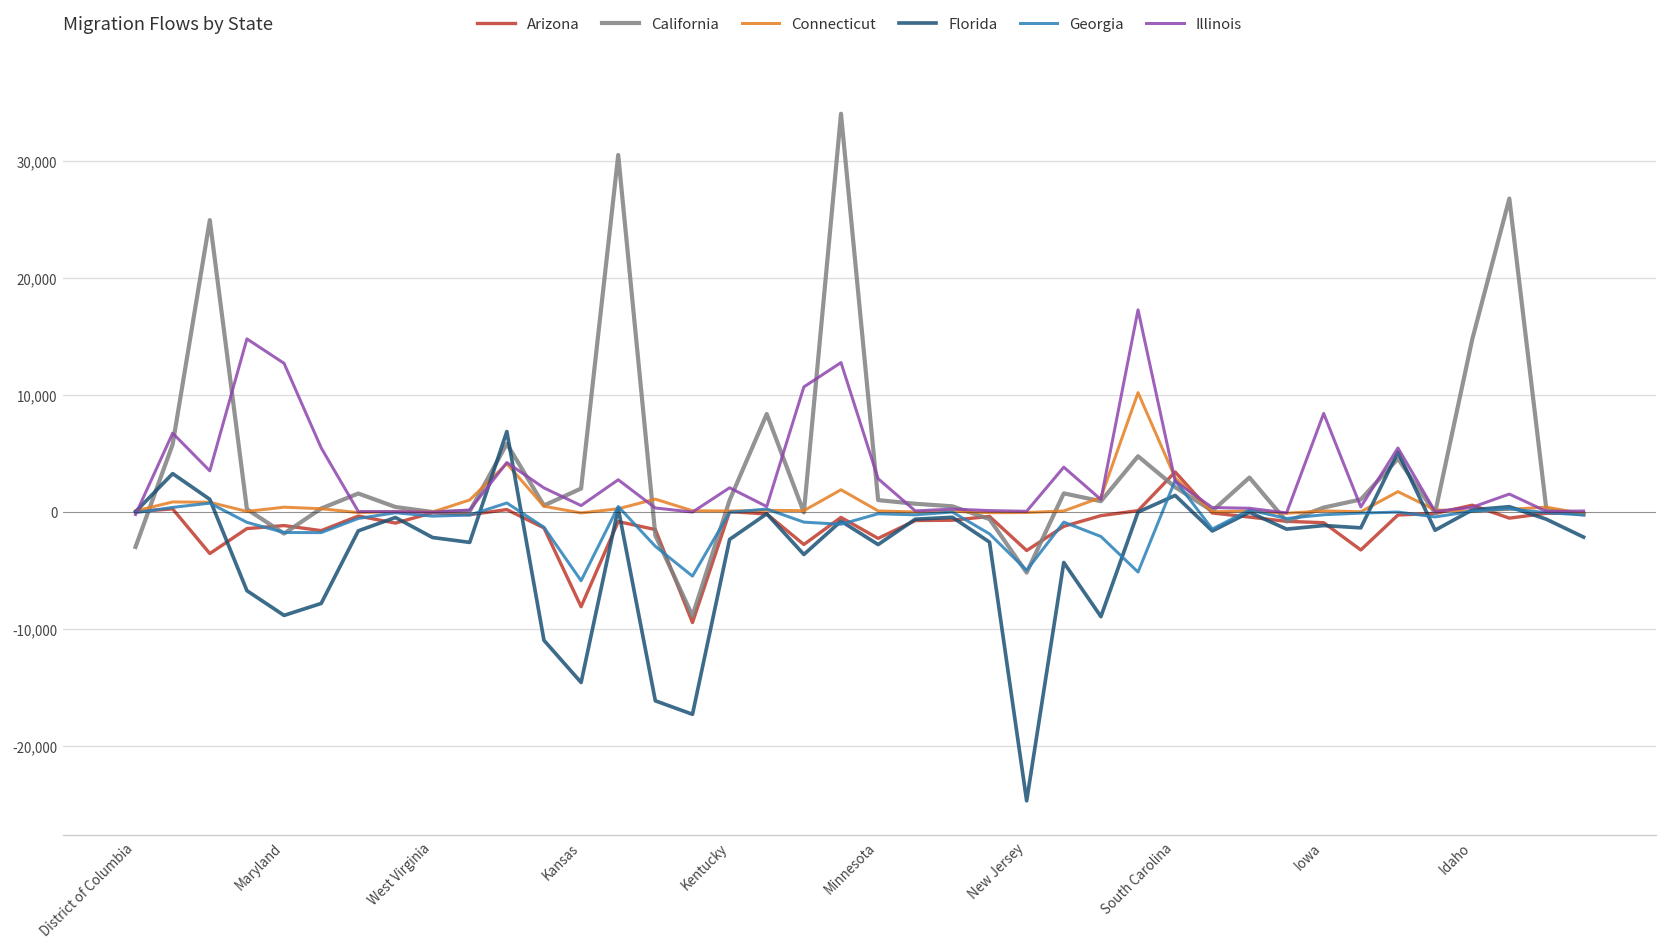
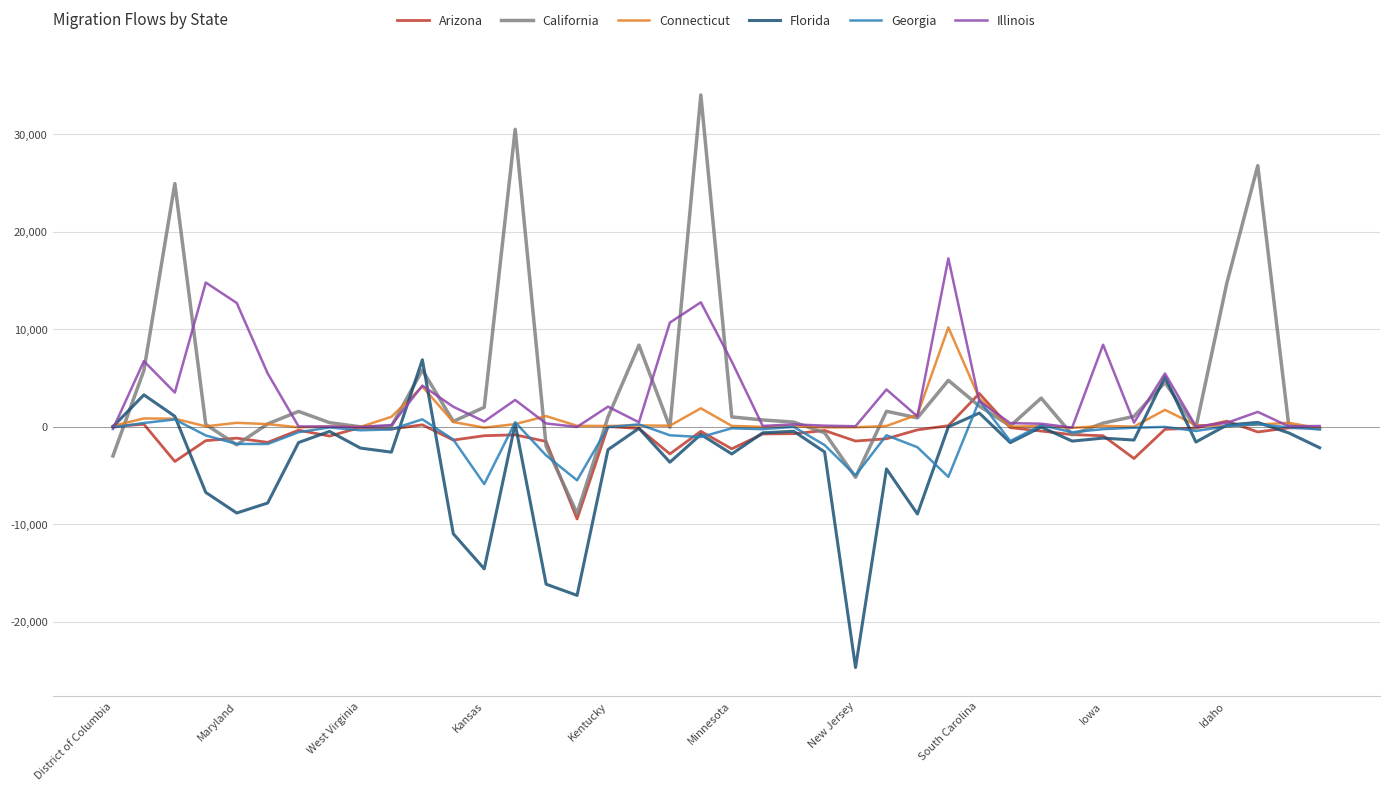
Arizona, Kansas: -8,000 -> -1,000
Illinois, Minnesota: 3,000 -> 7,000
Arizona, New Jersey: -3,000 -> -1,000
